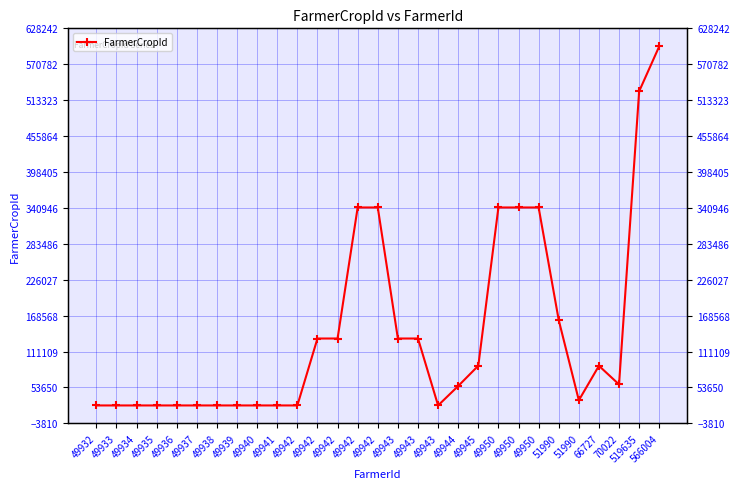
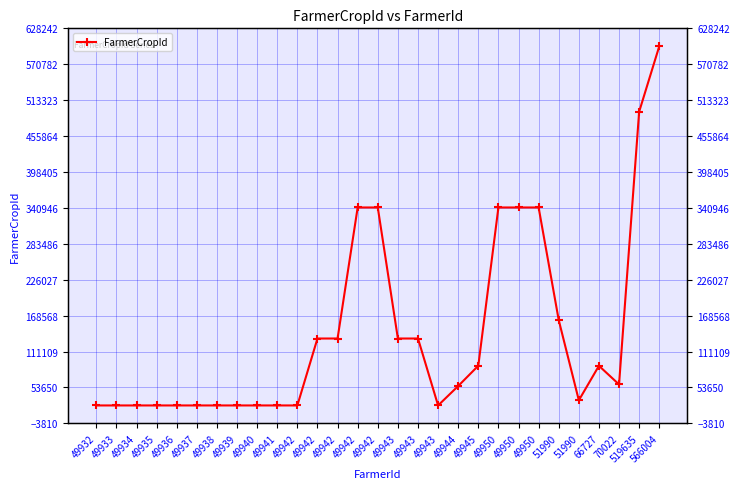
519635: 530000 -> 490000
